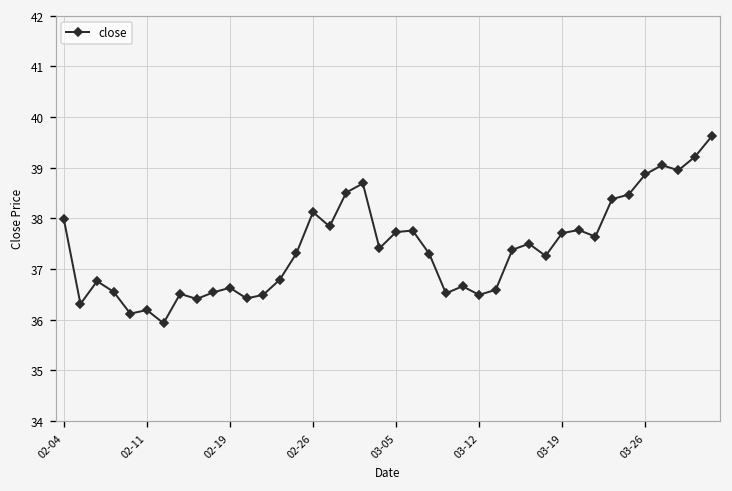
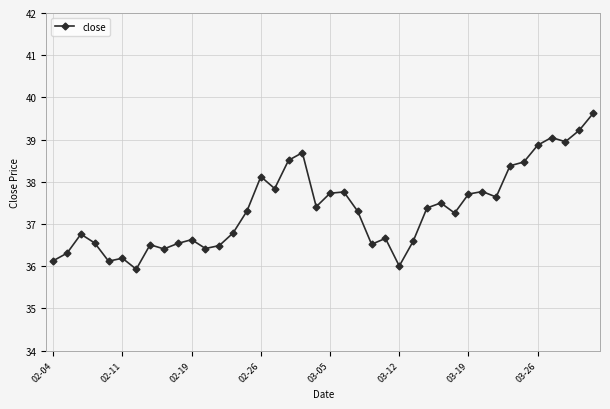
02-04: 38.0 -> 36.1
03-12: 36.5 -> 36.0
